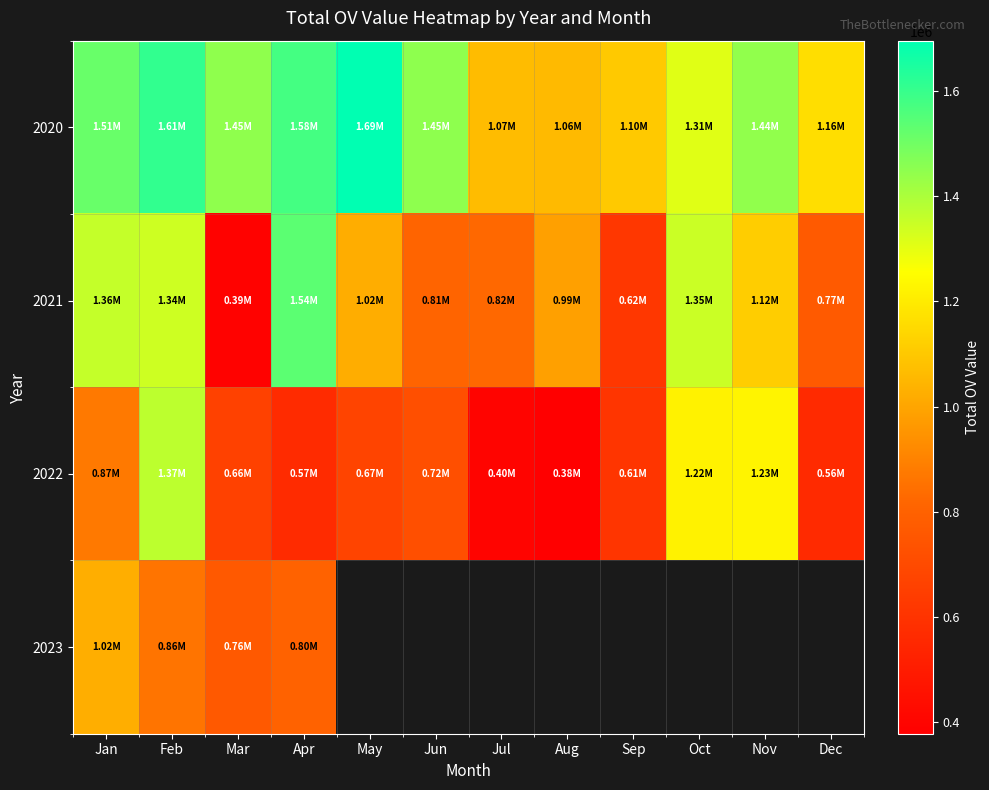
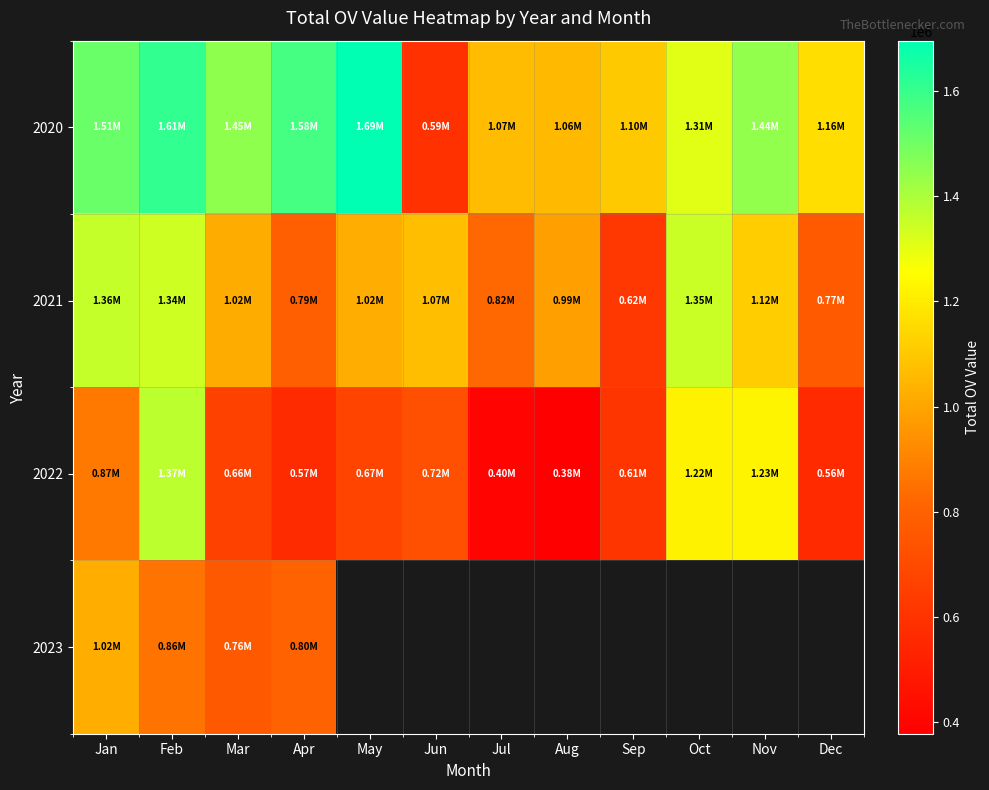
2020, Jun: 1.45M -> 0.59M
2021, Mar: 0.39M -> 1.02M
2021, Apr: 1.54M -> 0.79M
2021, Jun: 0.81M -> 1.07M
